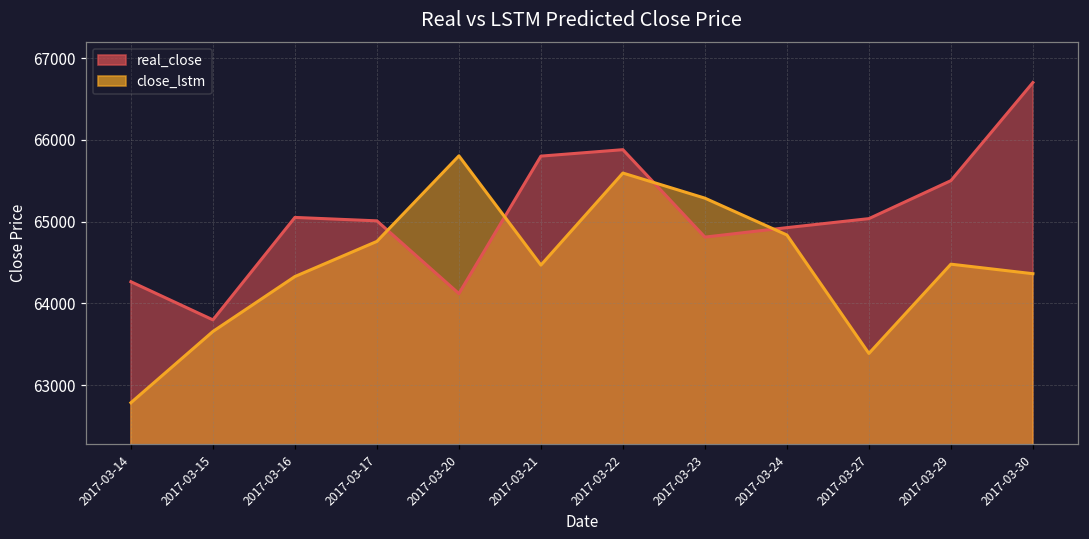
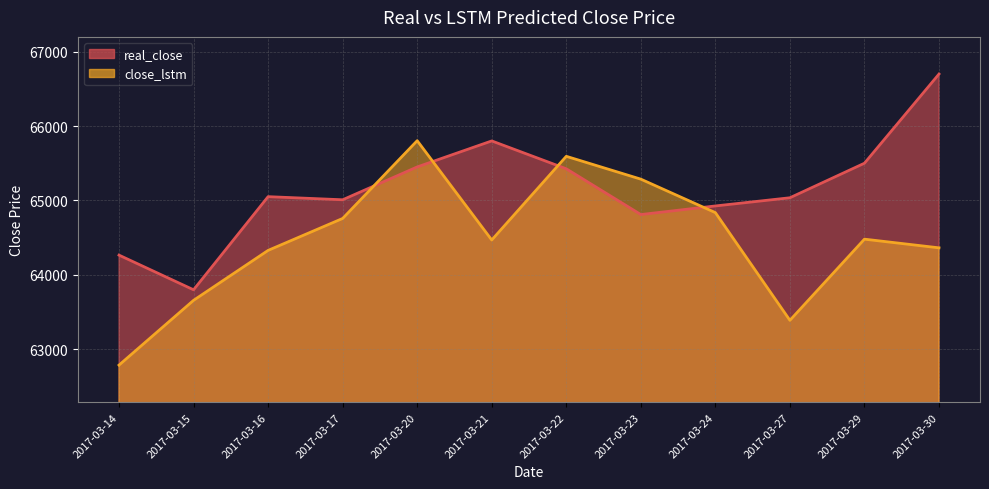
real_close, 2017-03-20: 64100 -> 65500
real_close, 2017-03-22: 65900 -> 65400
